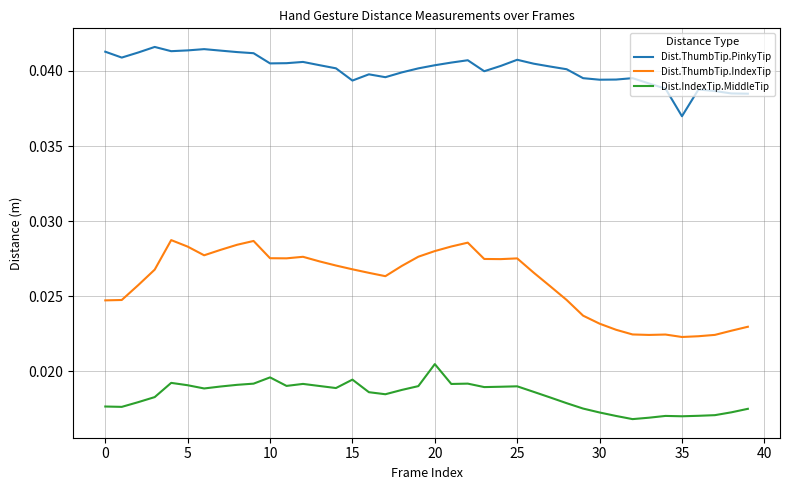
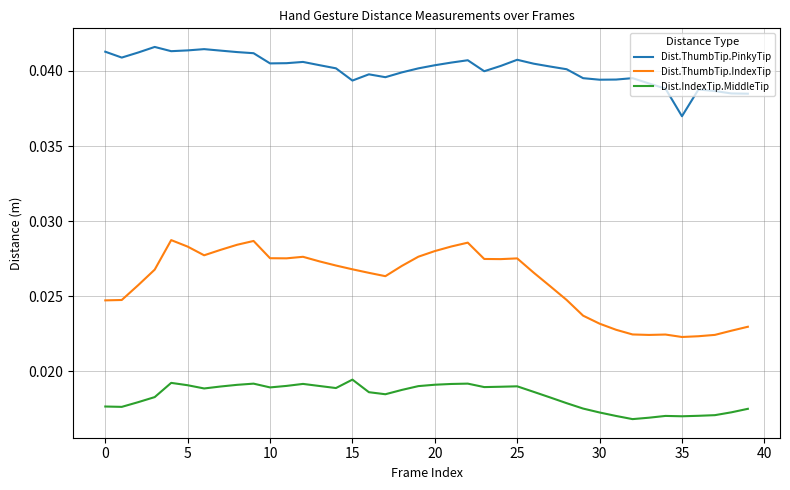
Dist.IndexTip.MiddleTip, 10: 0.0196 -> 0.0189
Dist.IndexTip.MiddleTip, 20: 0.0205 -> 0.0191
